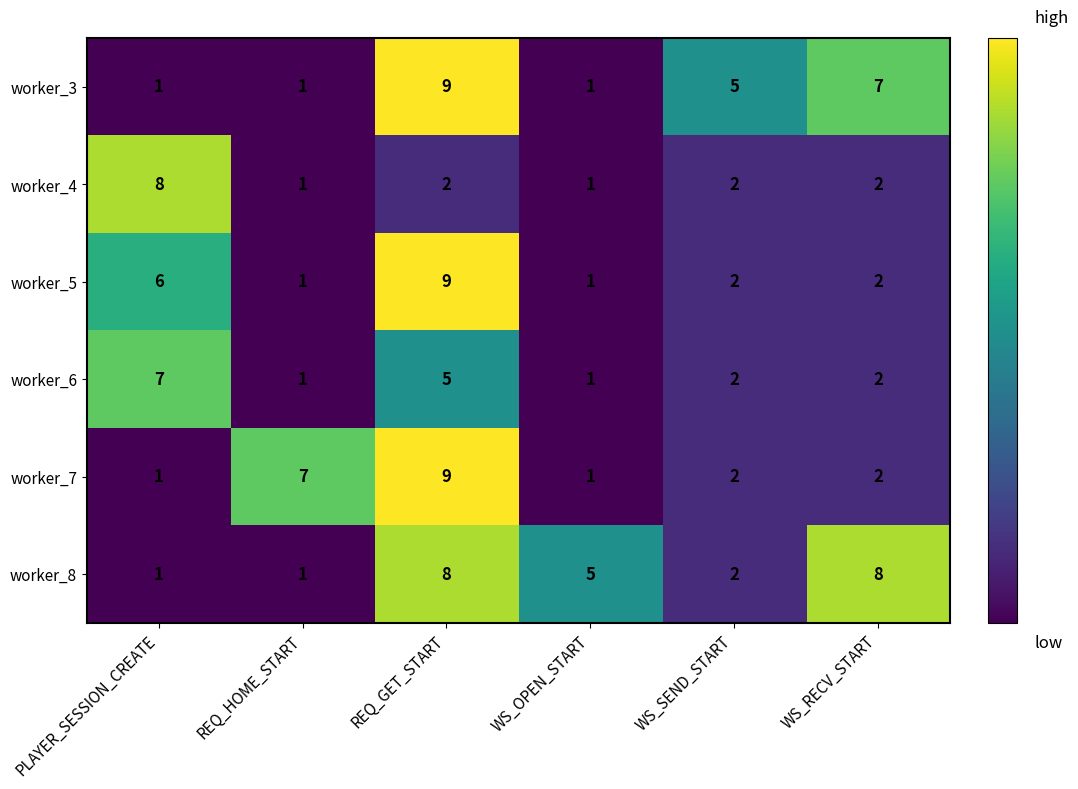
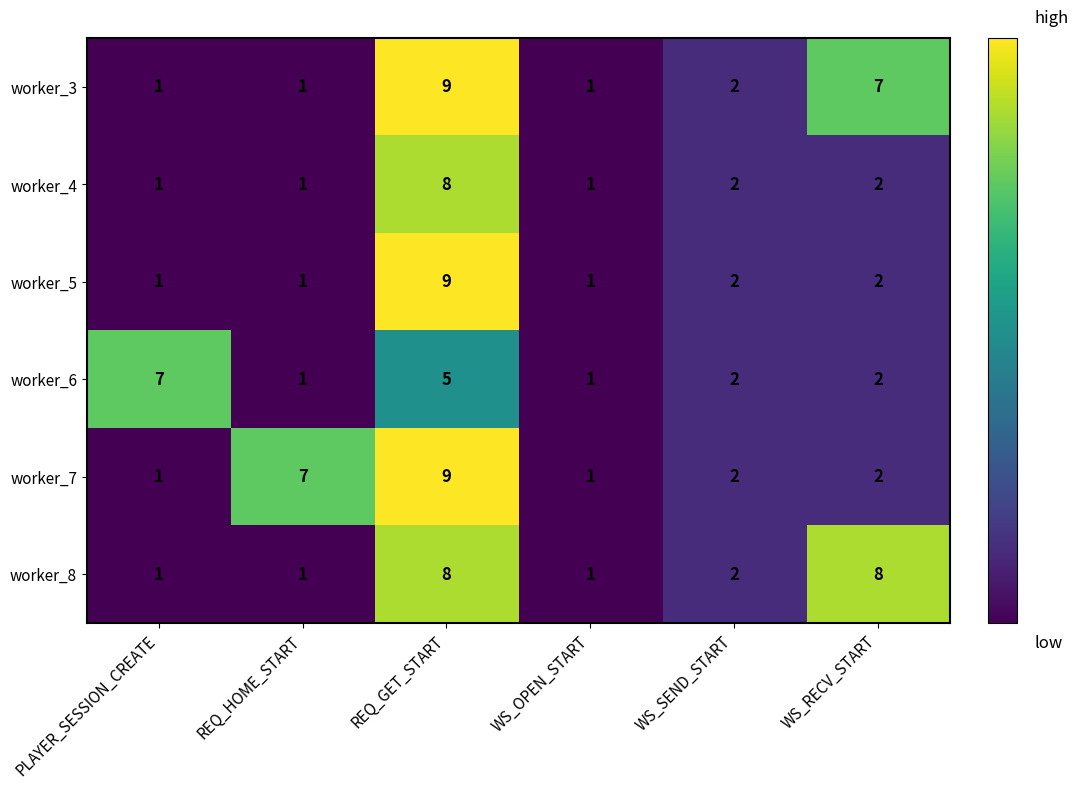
worker_3, WS_SEND_START: 5 -> 2
worker_4, PLAYER_SESSION_CREATE: 8 -> 1
worker_4, REQ_GET_START: 2 -> 8
worker_5, PLAYER_SESSION_CREATE: 6 -> 1
worker_8, WS_OPEN_START: 5 -> 1
